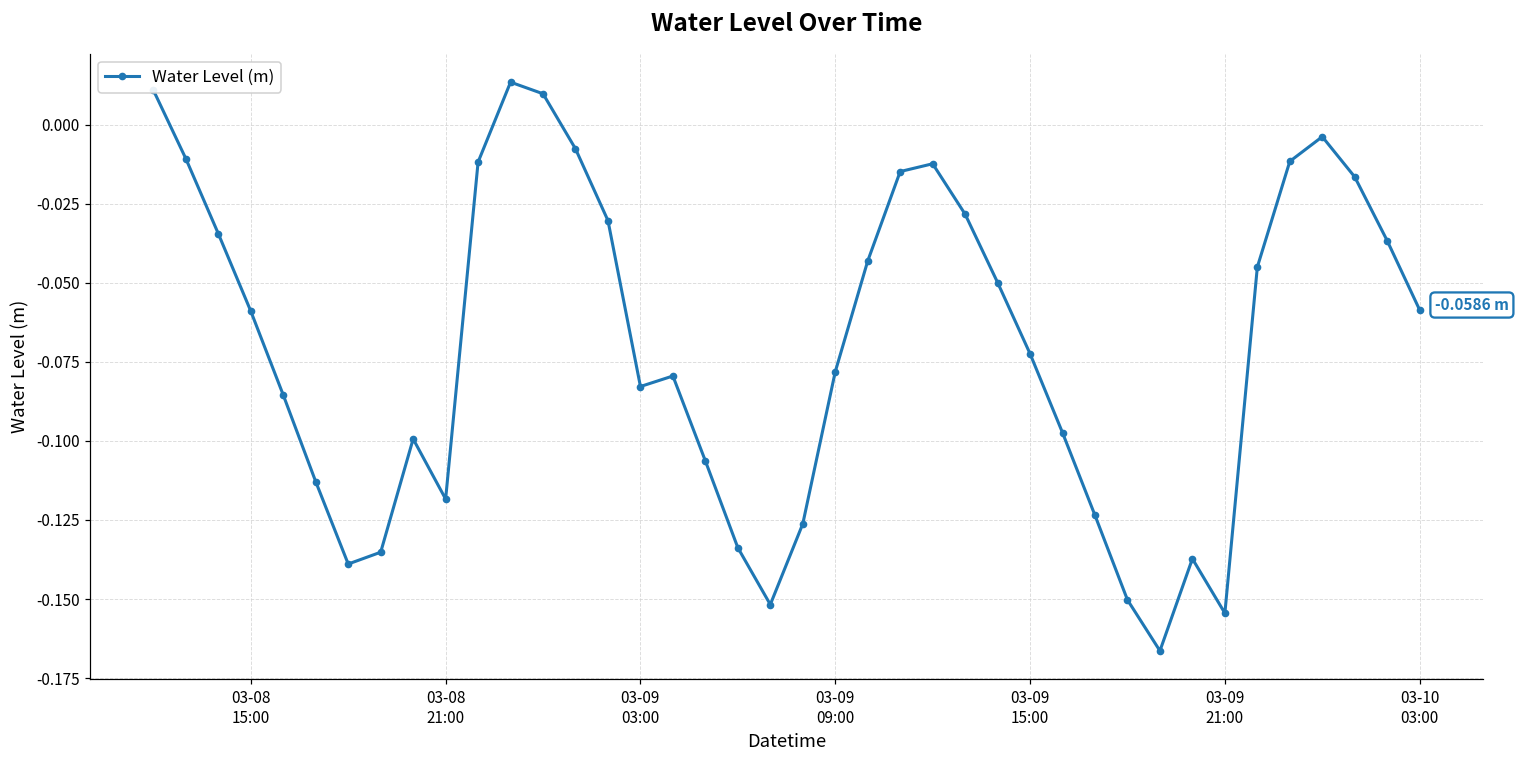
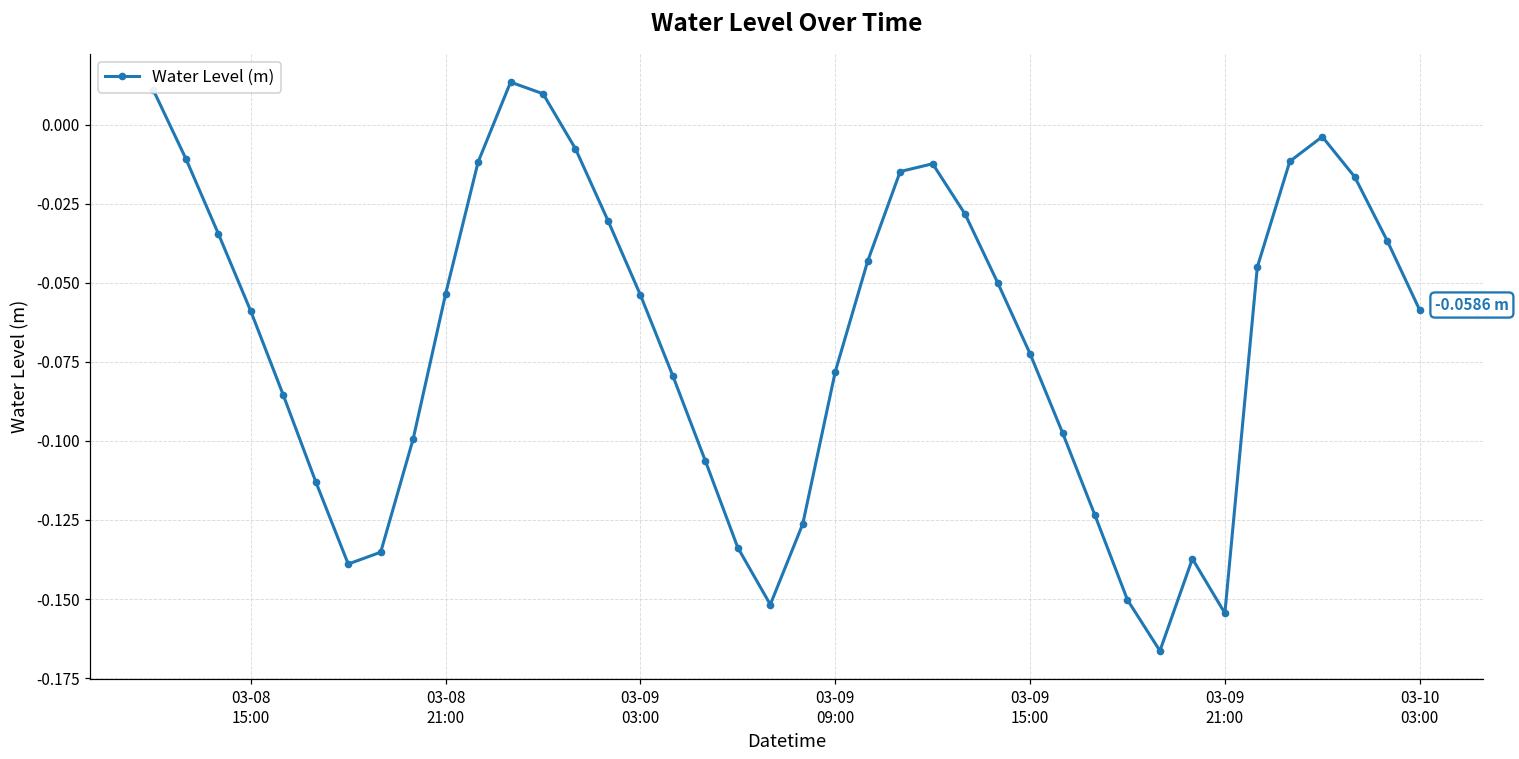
03-08 21:00: -0.118 -> -0.053
03-09 03:00: -0.083 -> -0.054
